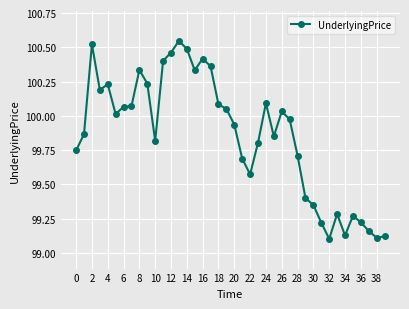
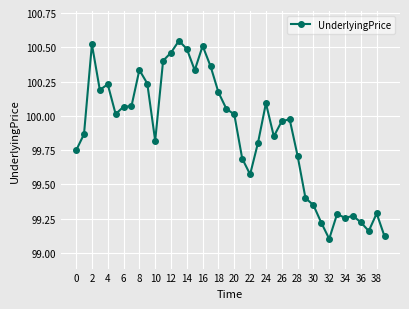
16: 100.42 -> 100.51
18: 100.08 -> 100.17
20: 99.94 -> 100.01
26: 100.03 -> 99.96
34: 99.13 -> 99.26
38: 99.11 -> 99.29
